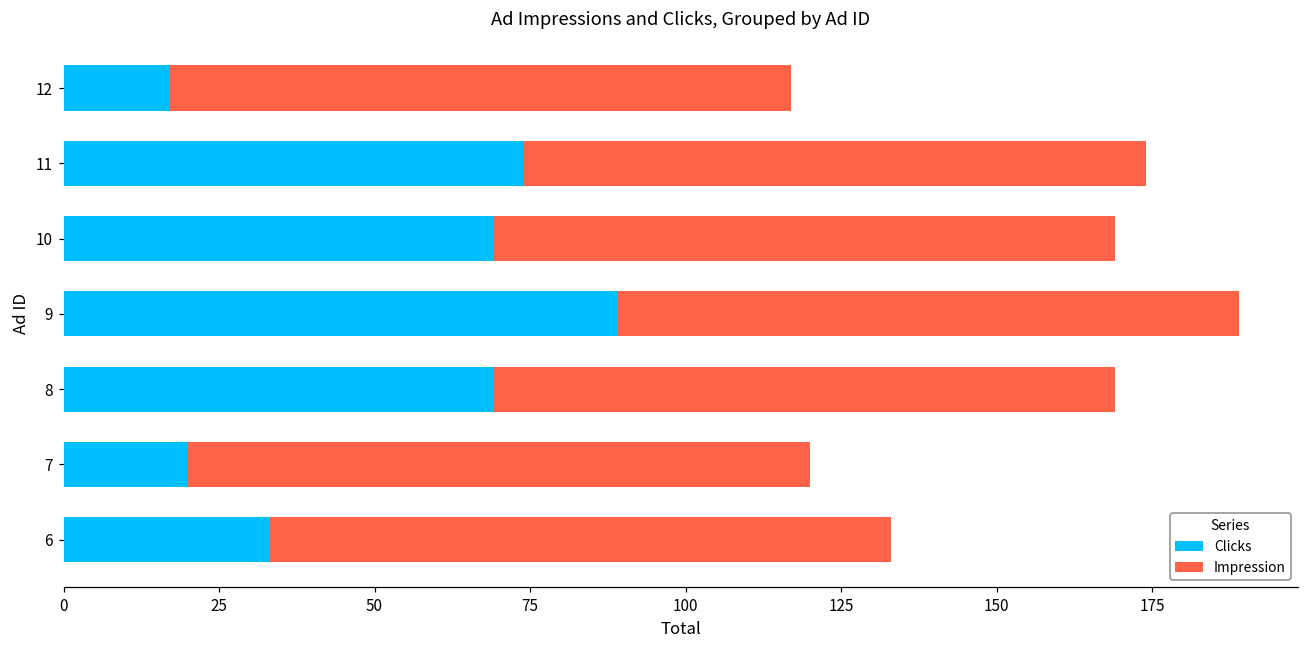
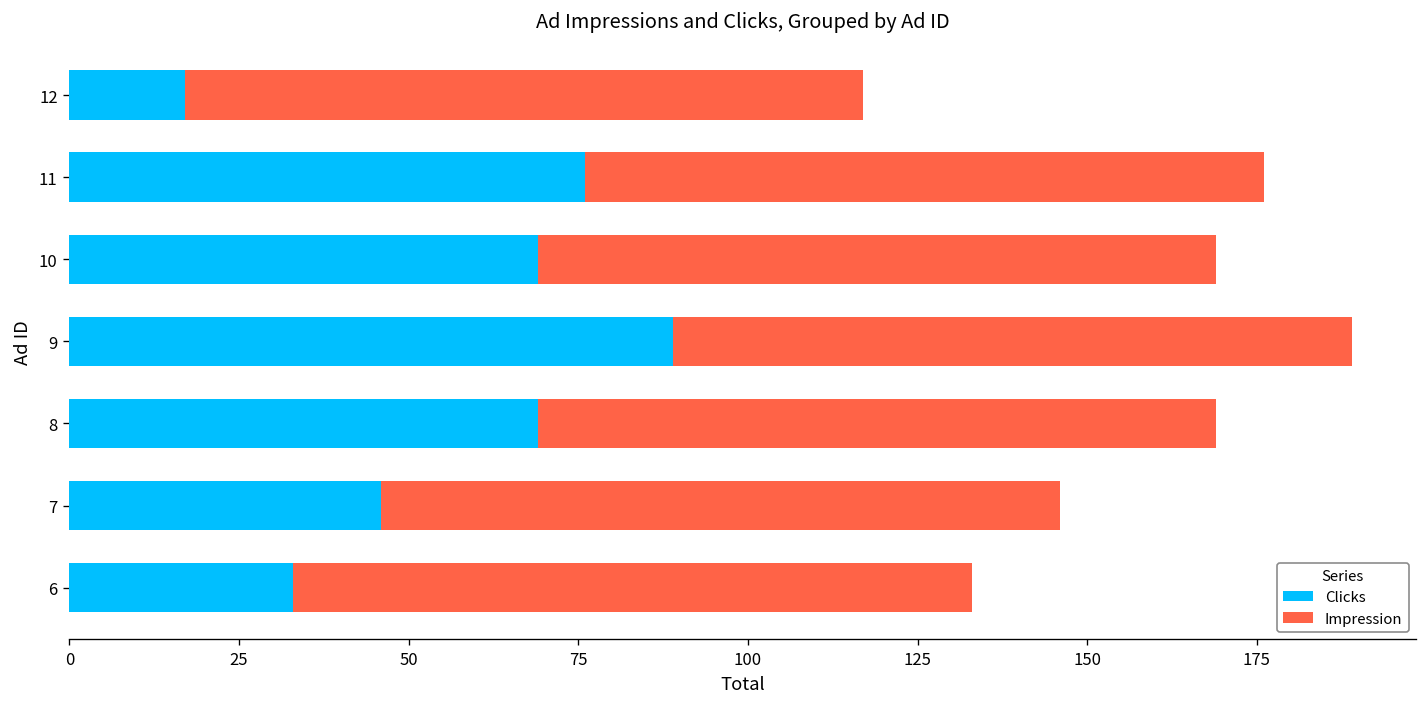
Clicks, 11: 74 -> 76
Clicks, 7: 20 -> 46
